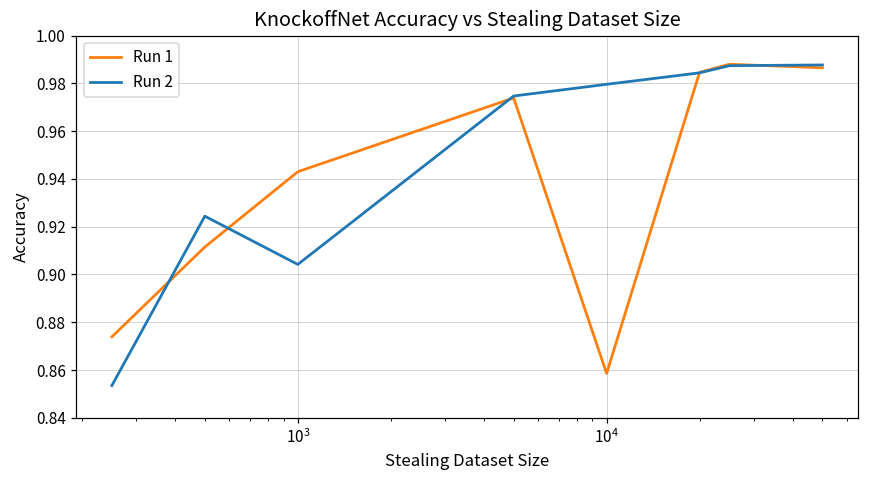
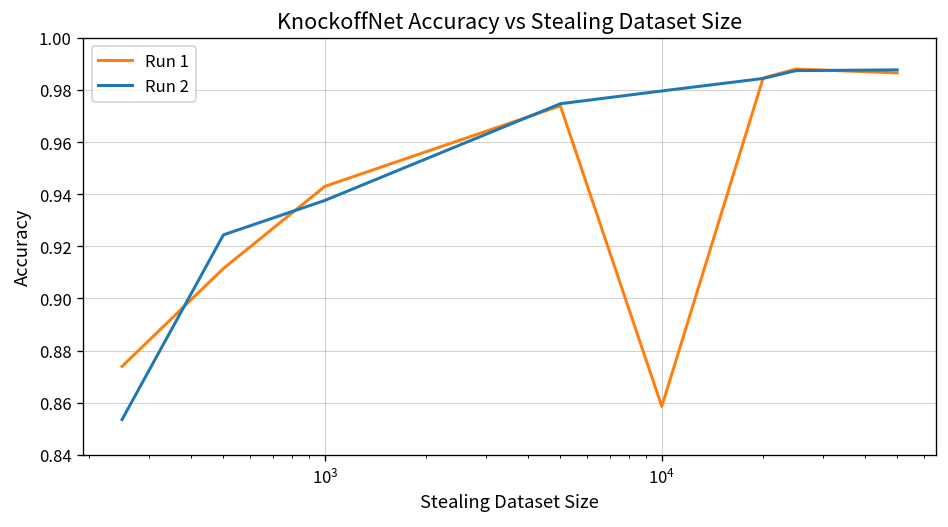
Run 2, 10^3: 0.904 -> 0.938
